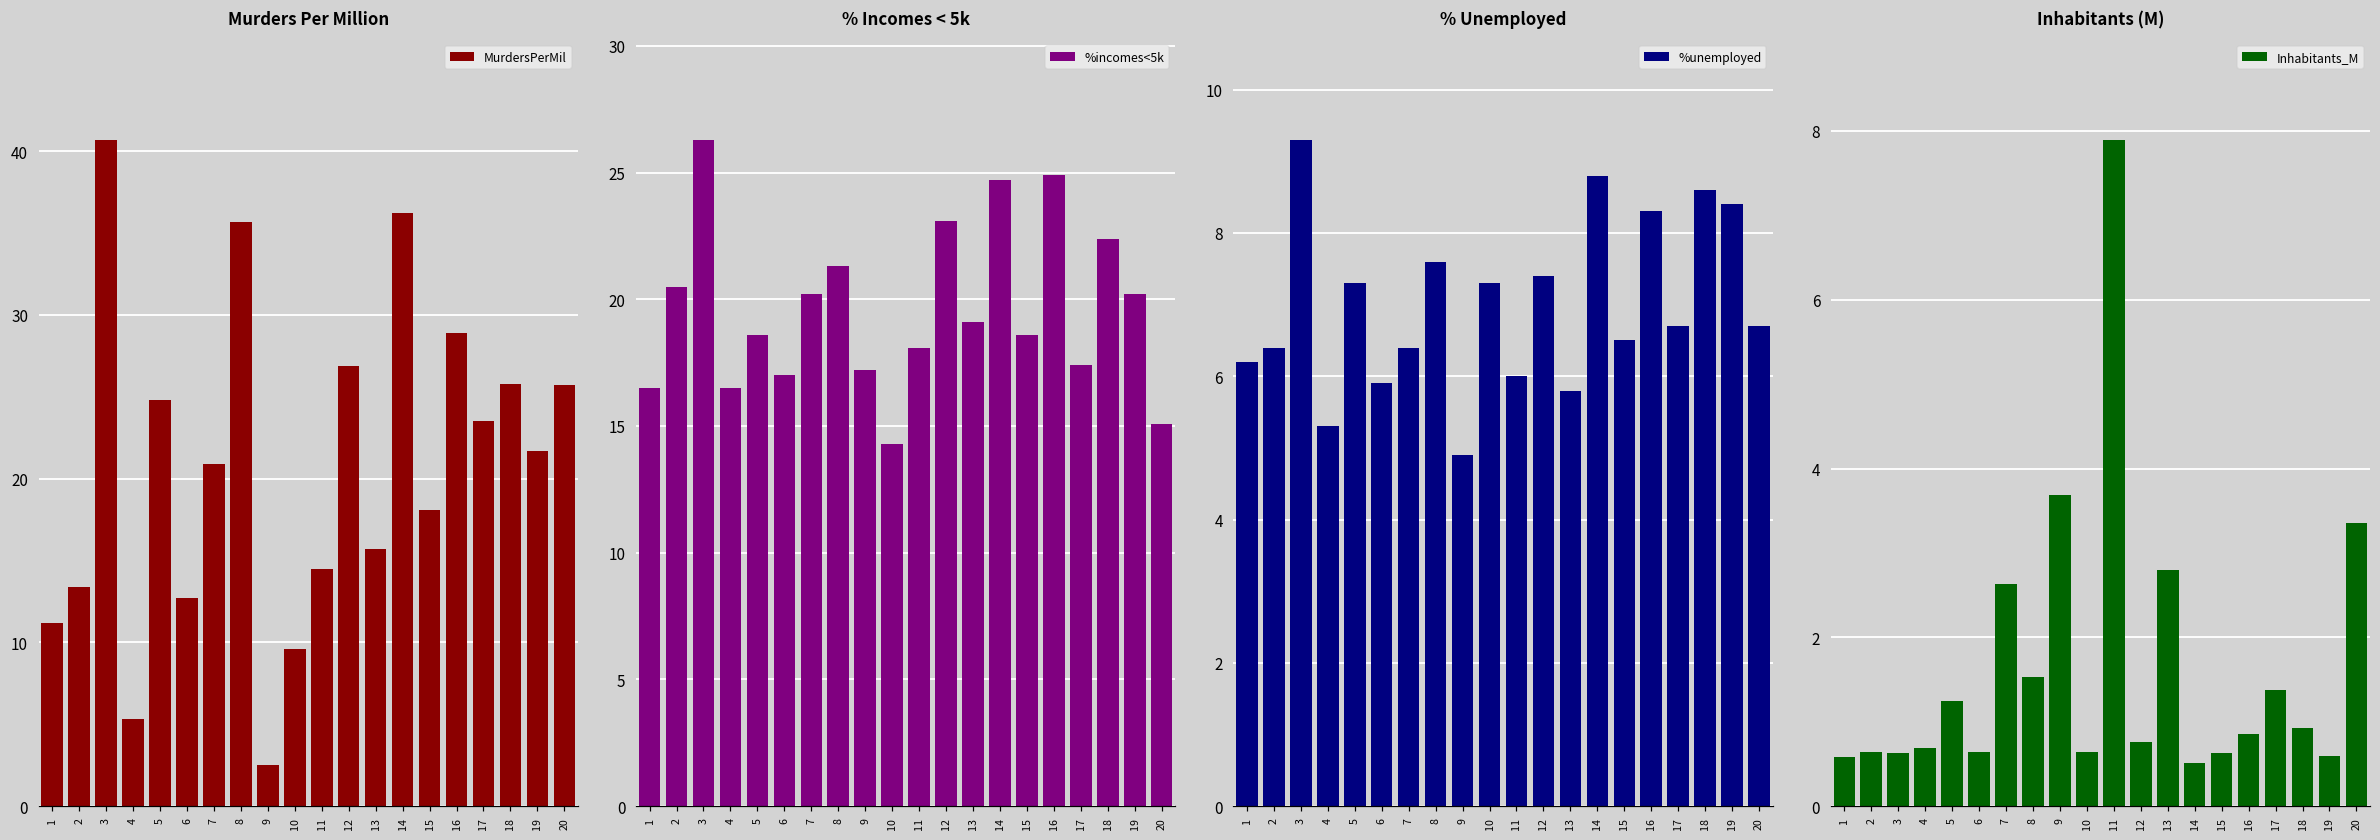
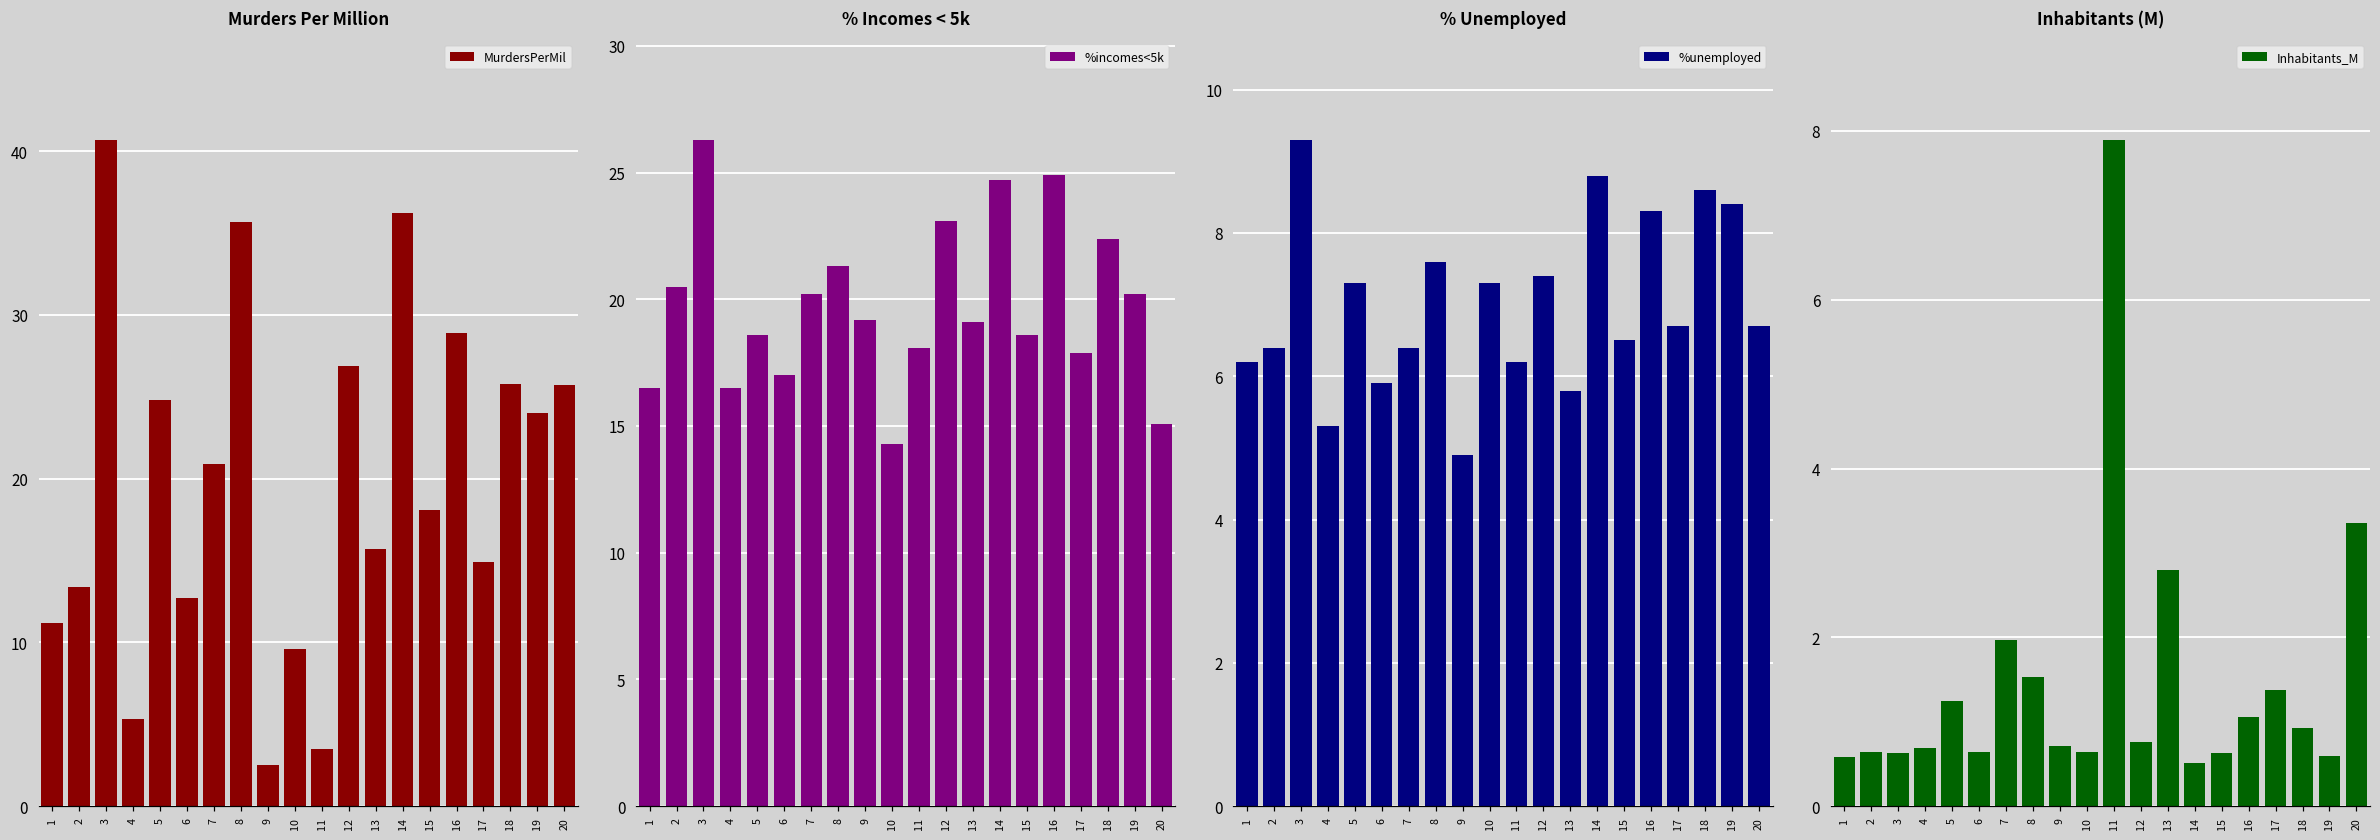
Murders Per Million, 11: 14.5 -> 3.5
Murders Per Million, 17: 23.5 -> 14.9
Murders Per Million, 19: 21.7 -> 24.0
% Incomes < 5k, 9: 17.2 -> 19.2
% Incomes < 5k, 17: 17.4 -> 17.9
% Unemployed, 11: 6.0 -> 6.2
Inhabitants (M), 7: 2.6 -> 2.0
Inhabitants (M), 9: 3.7 -> 0.7
Inhabitants (M), 16: 0.9 -> 1.1
